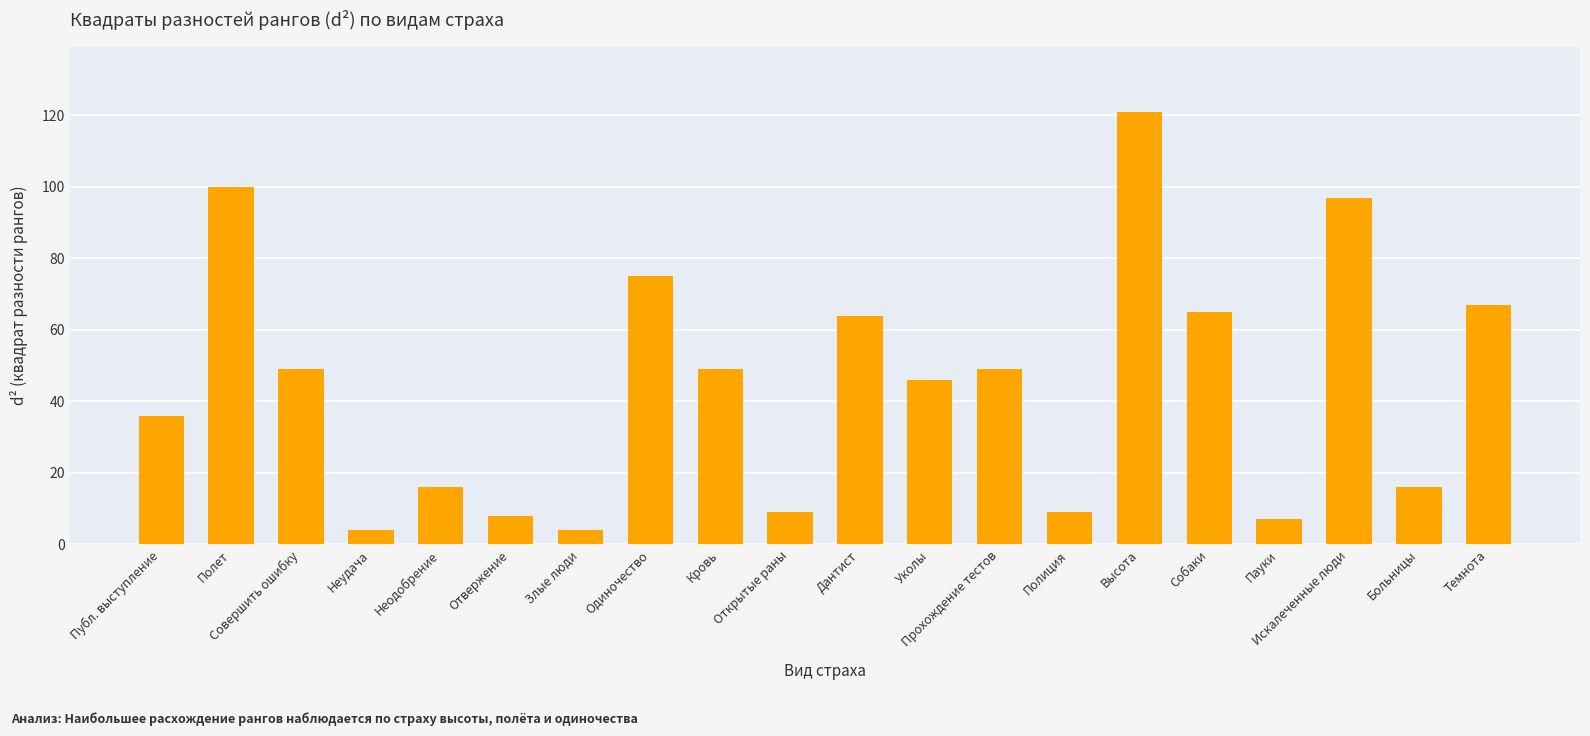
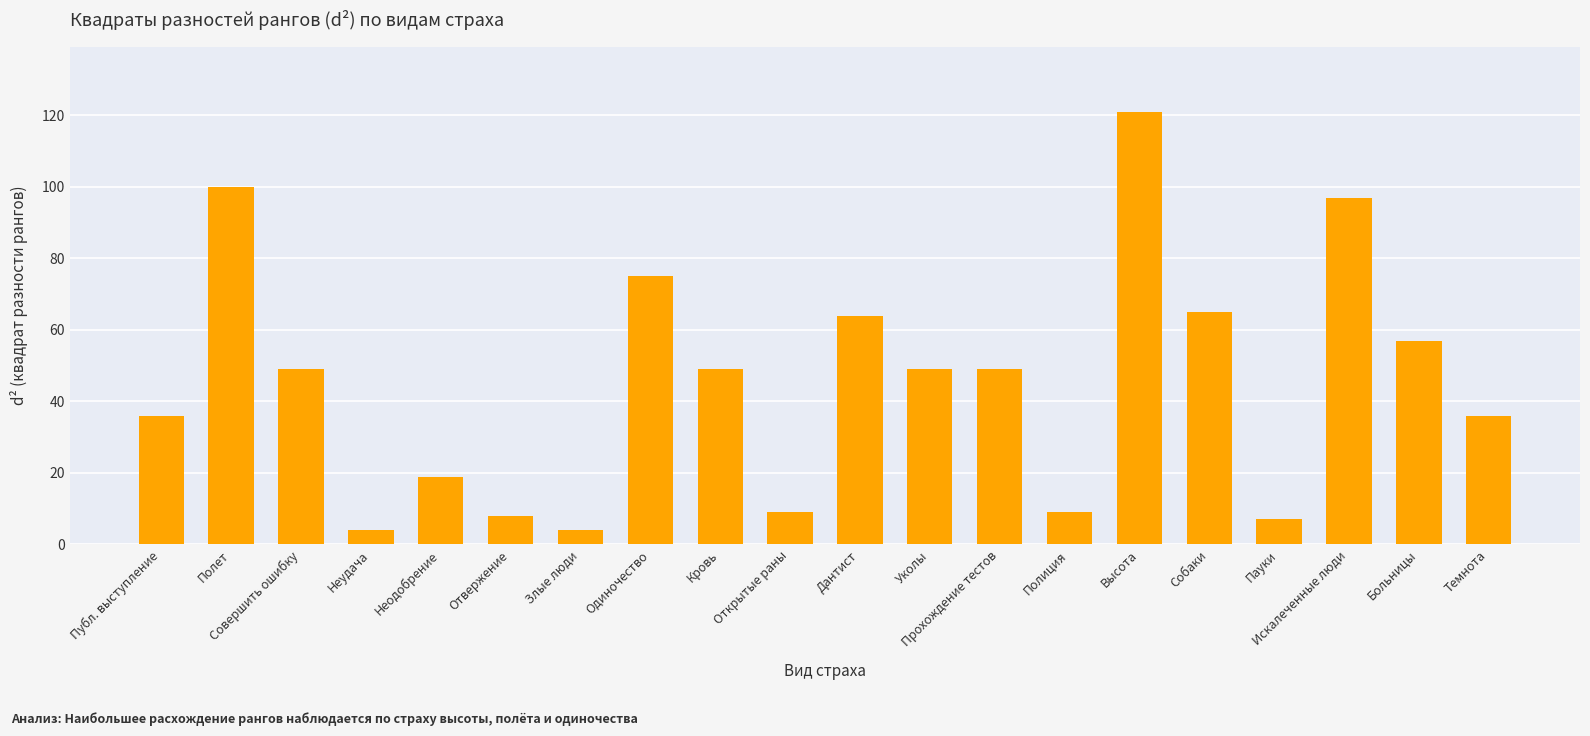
Неодобрение: 16 -> 19
Уколы: 46 -> 49
Больницы: 16 -> 57
Темнота: 67 -> 36
